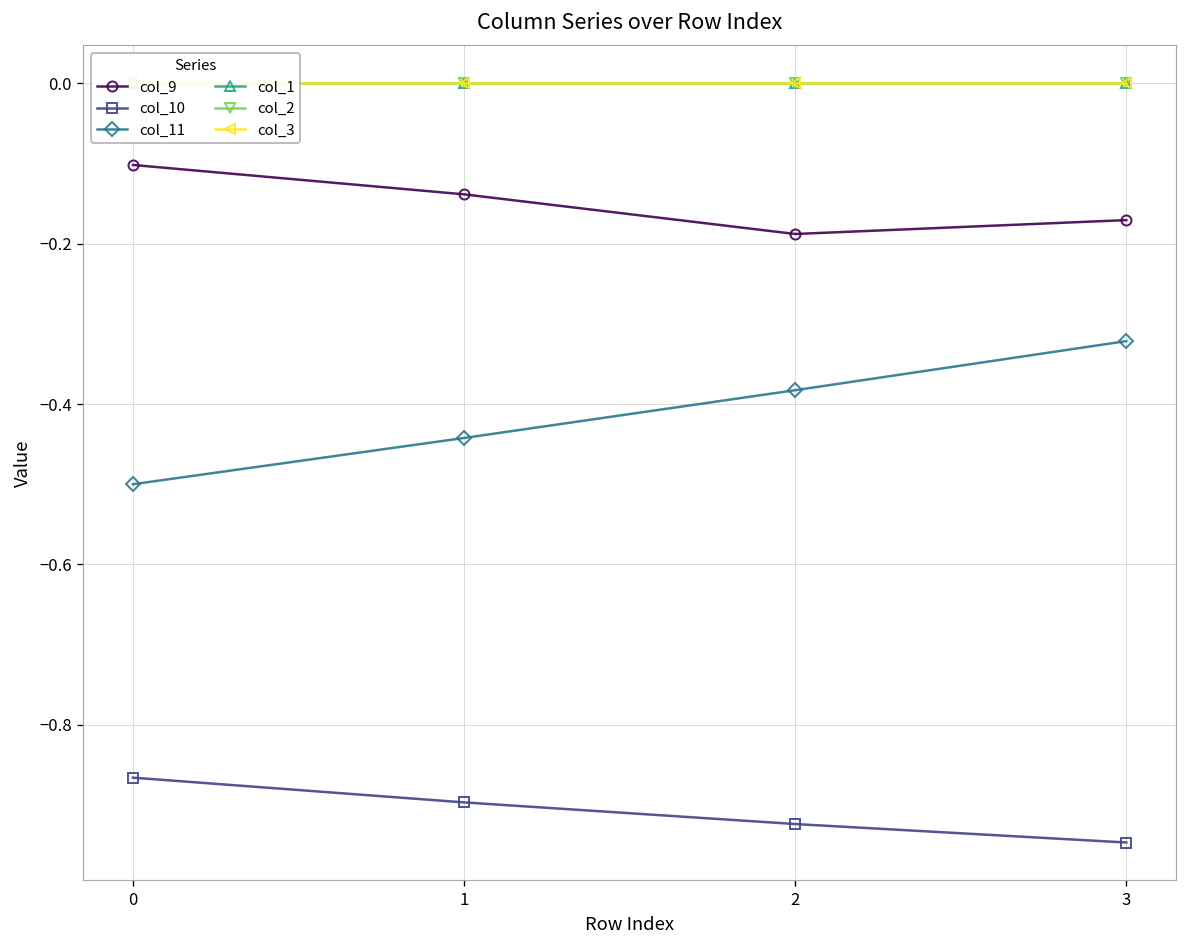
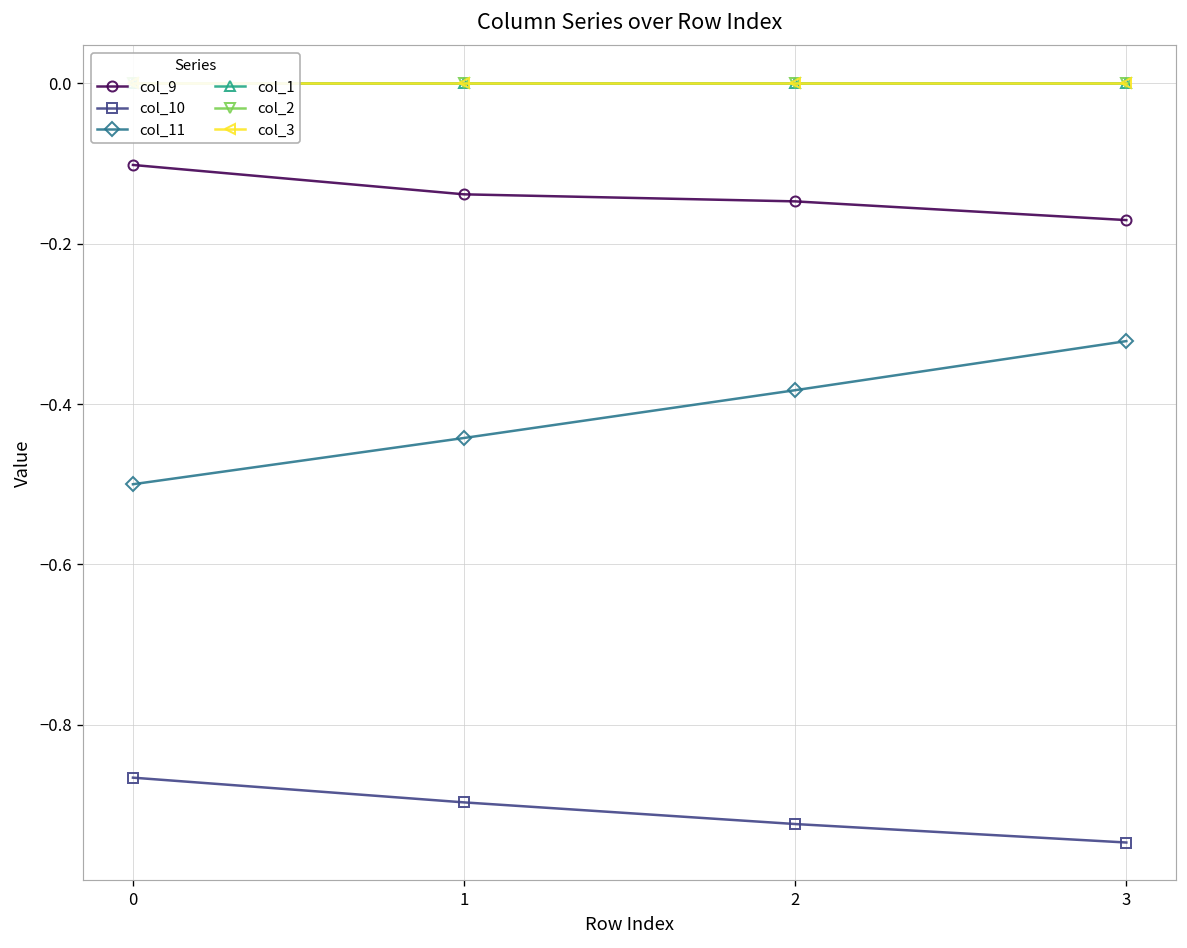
col_9, 2: -0.19 -> -0.15
